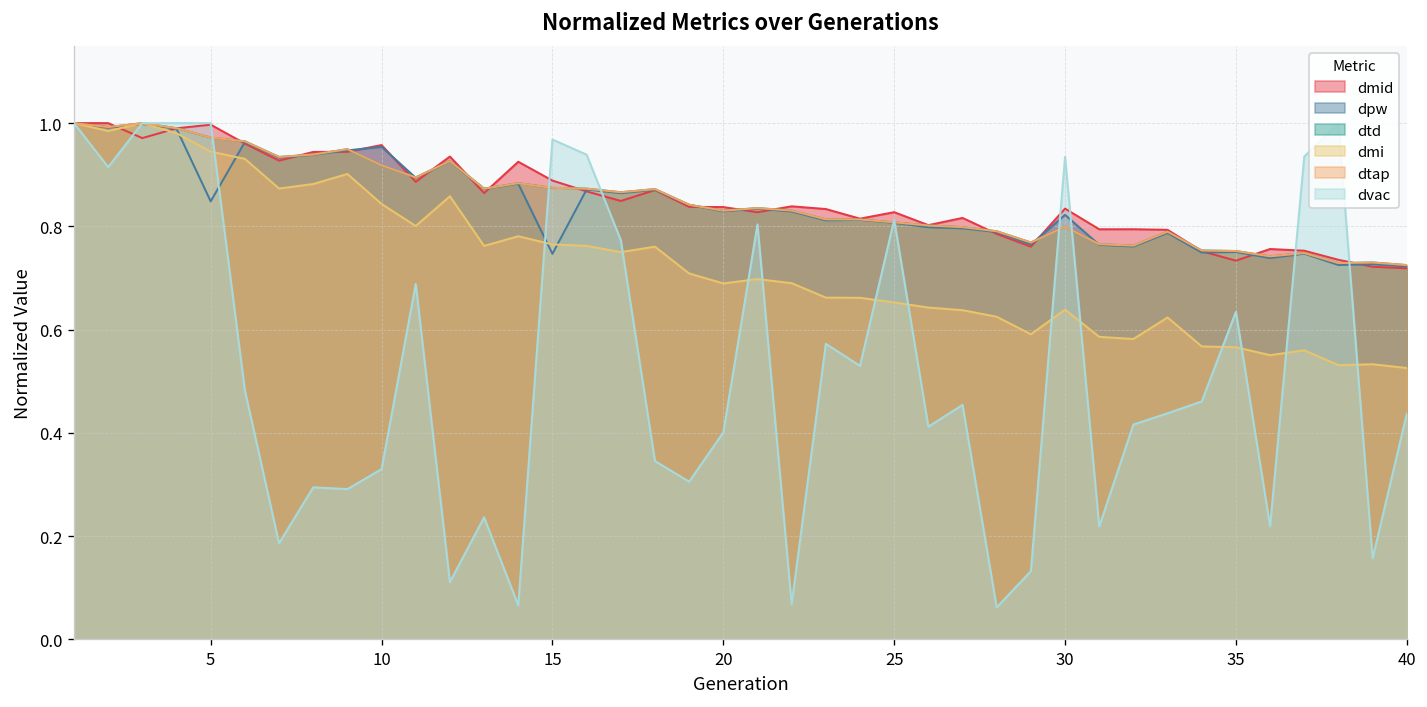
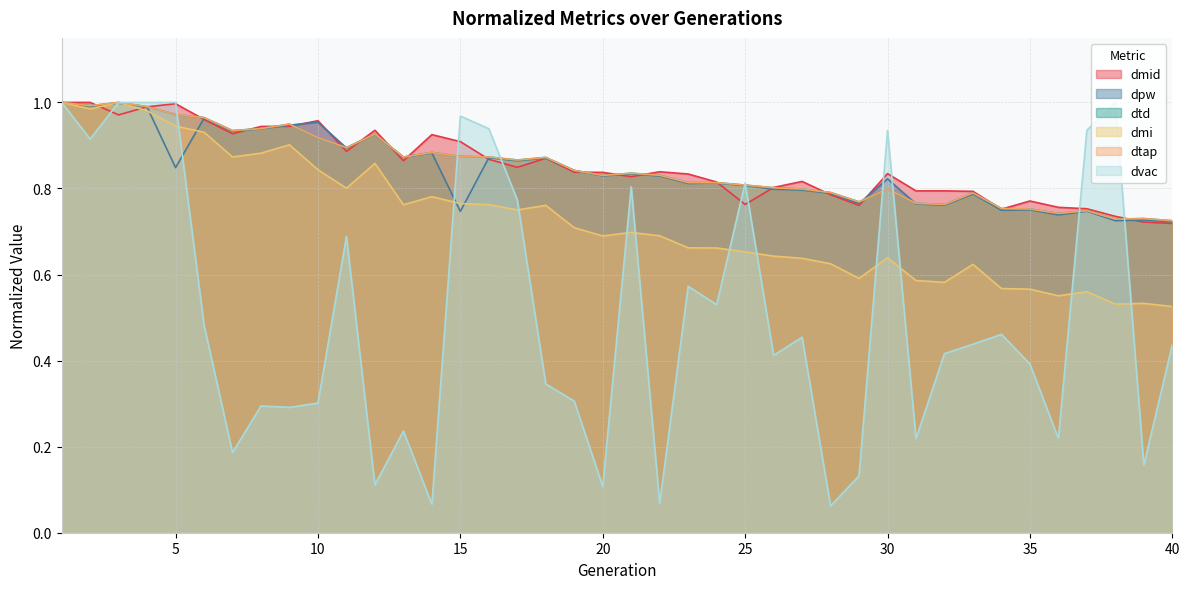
dvac, 10: 0.33 -> 0.30
dmid, 15: 0.89 -> 0.91
dvac, 20: 0.40 -> 0.11
dmid, 25: 0.83 -> 0.76
dmid, 35: 0.73 -> 0.77
dvac, 35: 0.63 -> 0.39
